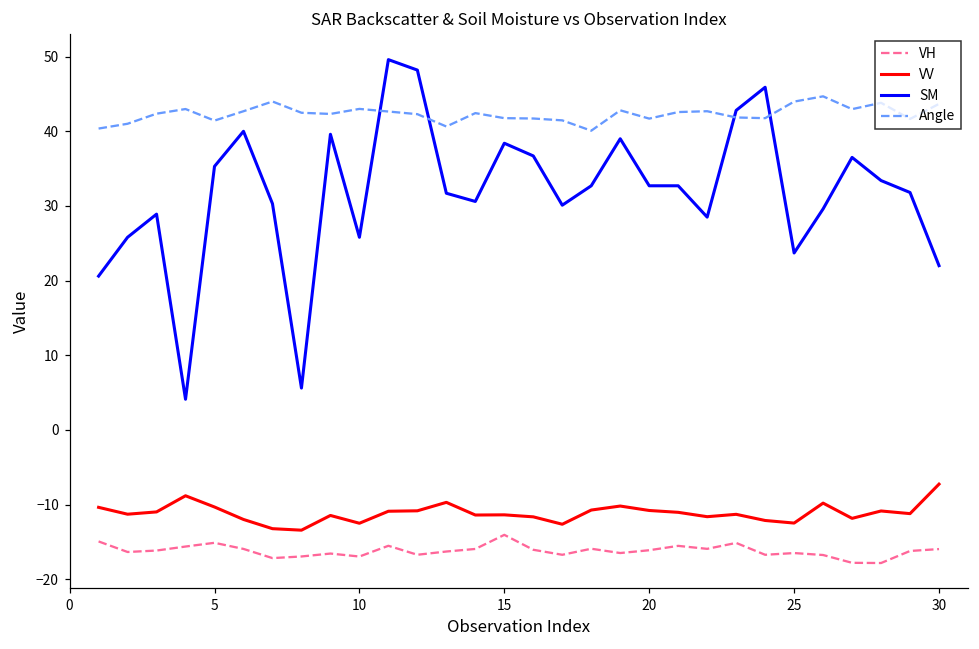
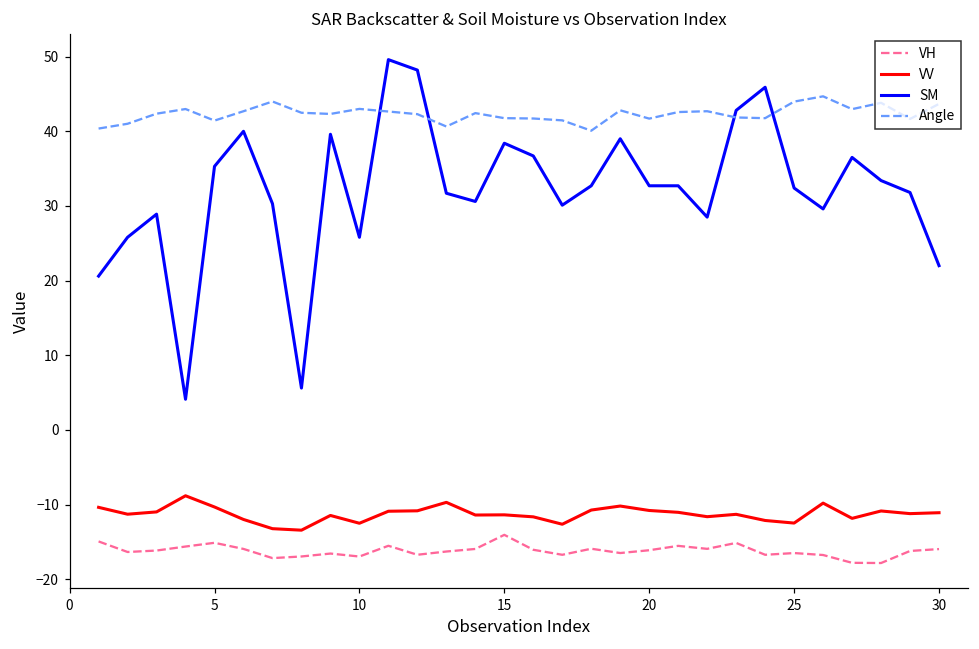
SM, 25: 24 -> 32
VV, 30: -7 -> -11
